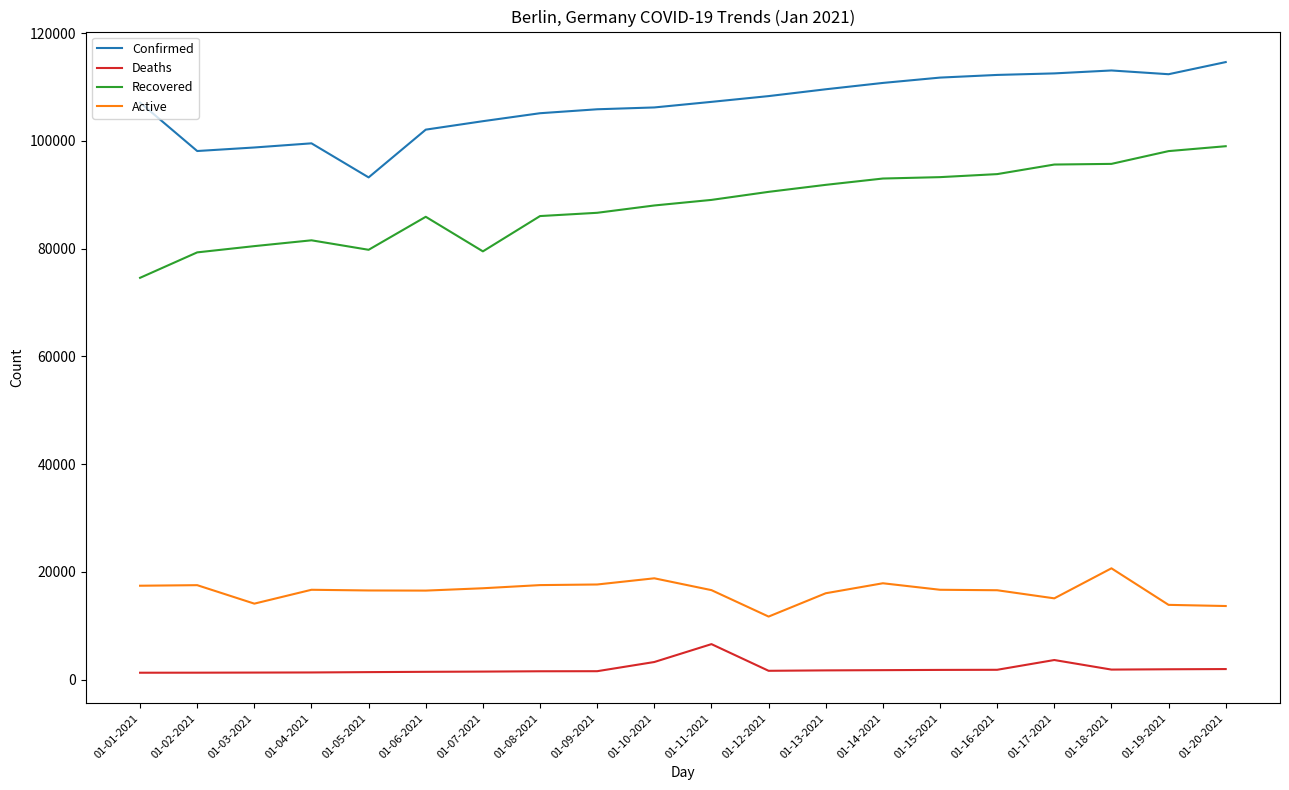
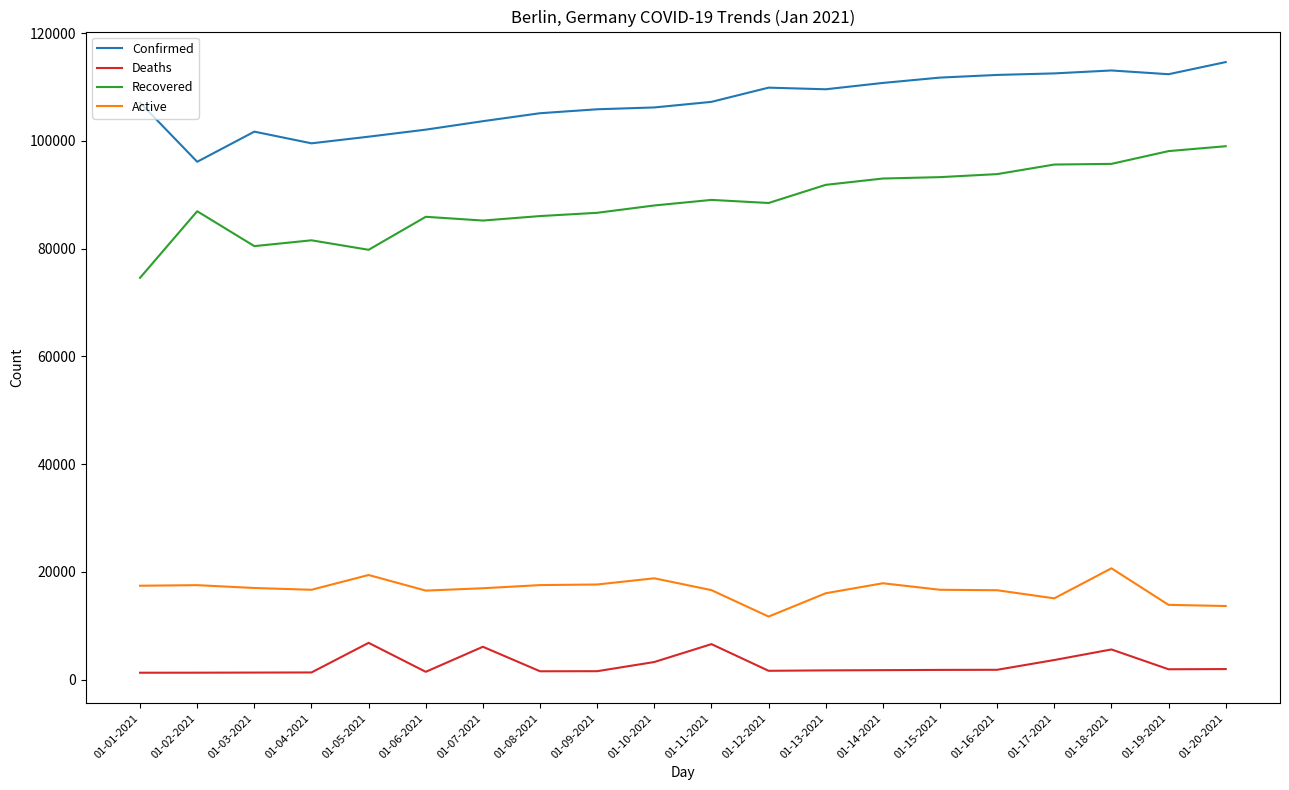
Confirmed, 01-02-2021: 98000 -> 96000
Recovered, 01-02-2021: 79000 -> 87000
Confirmed, 01-03-2021: 99000 -> 102000
Active, 01-03-2021: 14000 -> 17000
Confirmed, 01-05-2021: 93000 -> 101000
Deaths, 01-05-2021: 1000 -> 7000
Active, 01-05-2021: 17000 -> 19000
Deaths, 01-07-2021: 1000 -> 6000
Recovered, 01-07-2021: 79000 -> 85000
Confirmed, 01-12-2021: 108000 -> 110000
Recovered, 01-12-2021: 91000 -> 88000
Deaths, 01-18-2021: 2000 -> 6000
